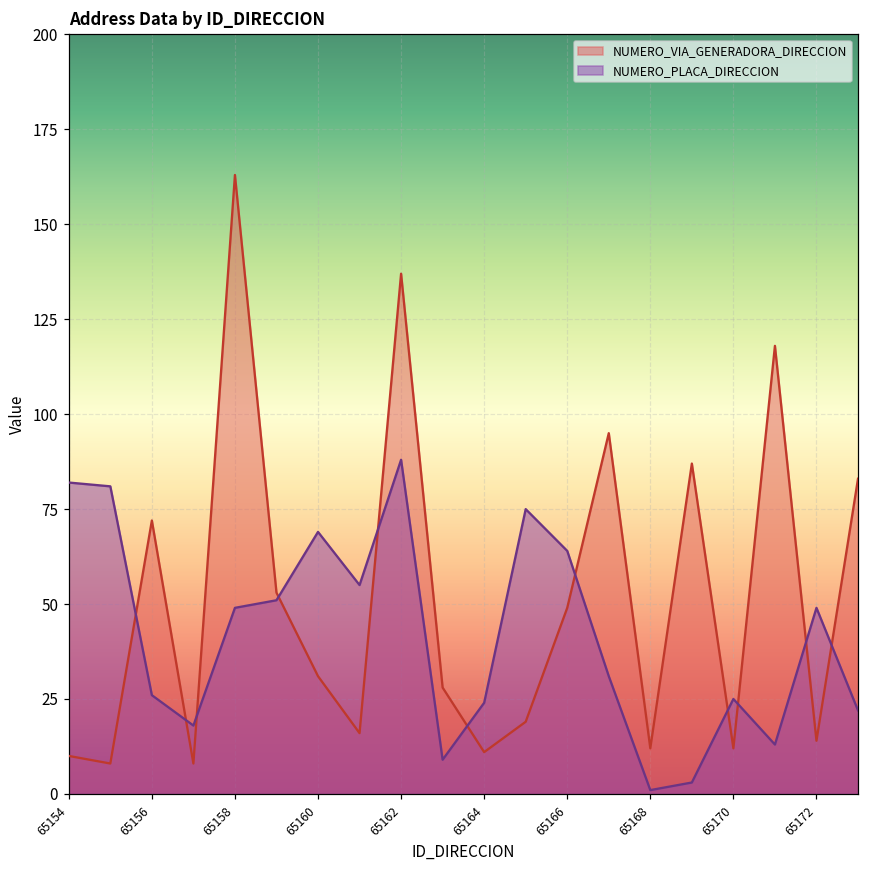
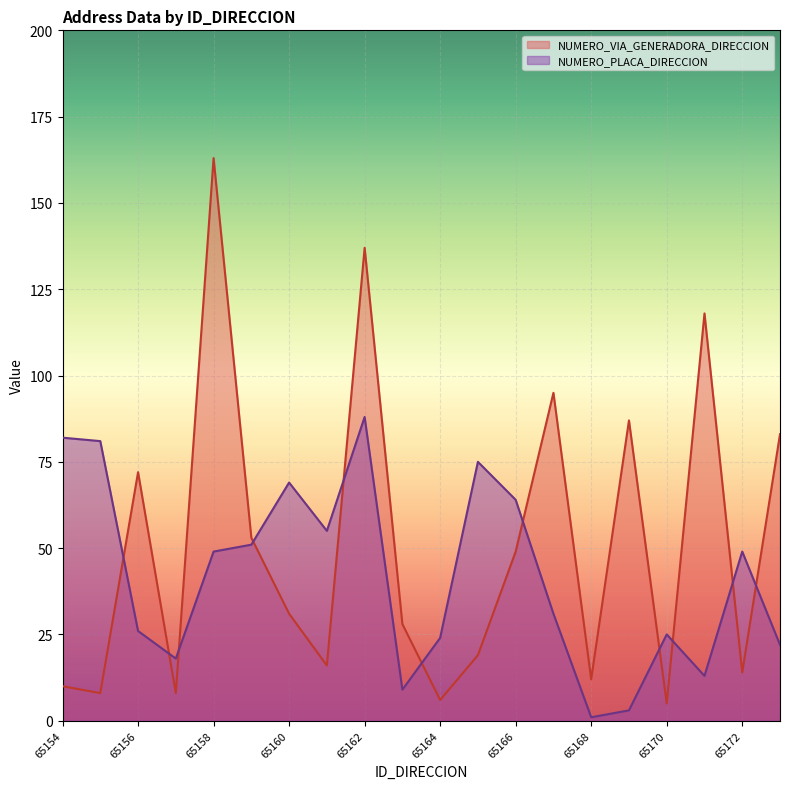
NUMERO_VIA_GENERADORA_DIRECCION, 65164: 11 -> 6
NUMERO_VIA_GENERADORA_DIRECCION, 65170: 12 -> 5
